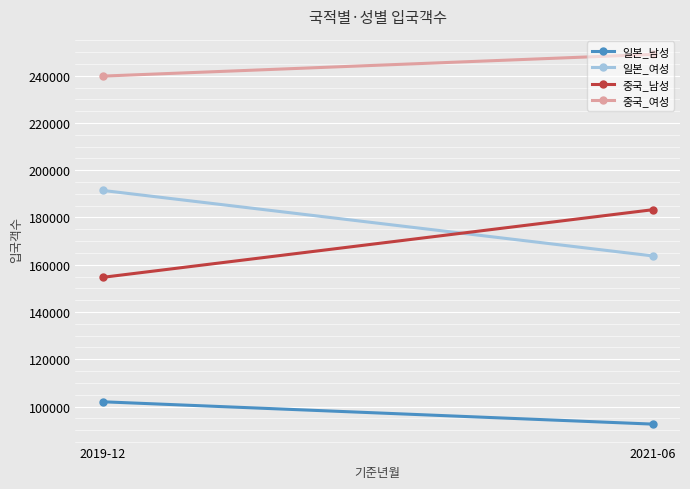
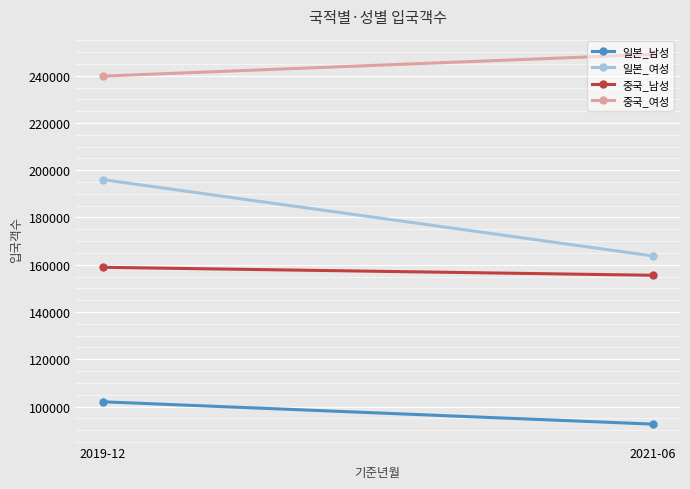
일본_여성, 2019-12: 191000 -> 196000
중국_남성, 2019-12: 155000 -> 159000
중국_남성, 2021-06: 183000 -> 156000
